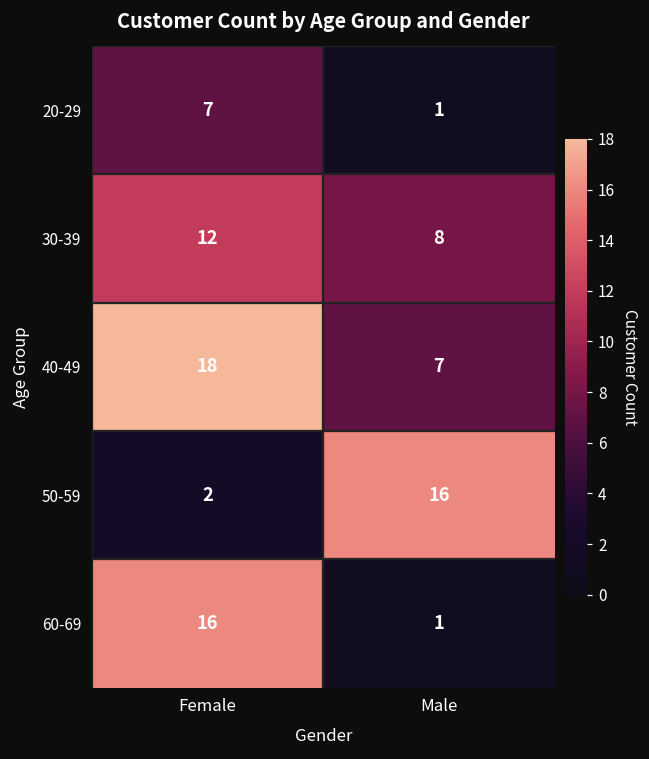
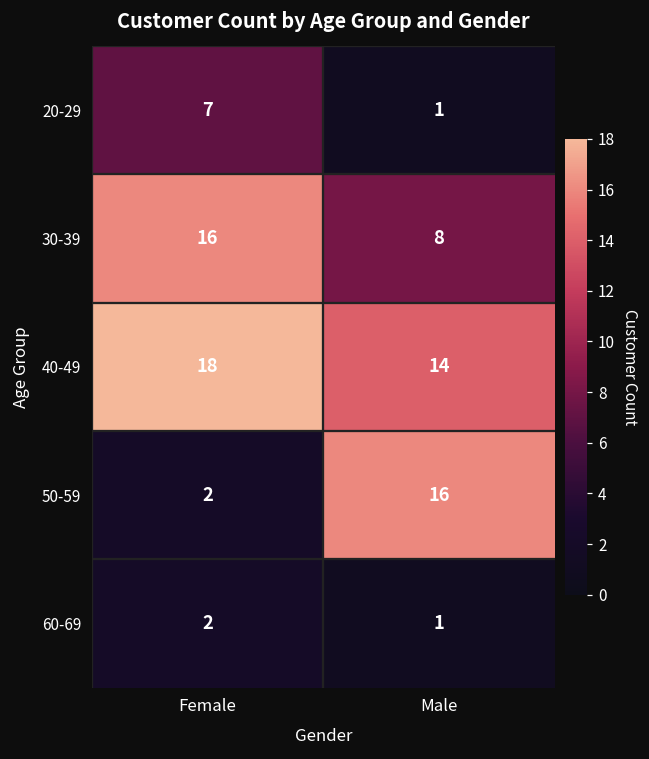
30-39, Female: 12 -> 16
40-49, Male: 7 -> 14
60-69, Female: 16 -> 2
